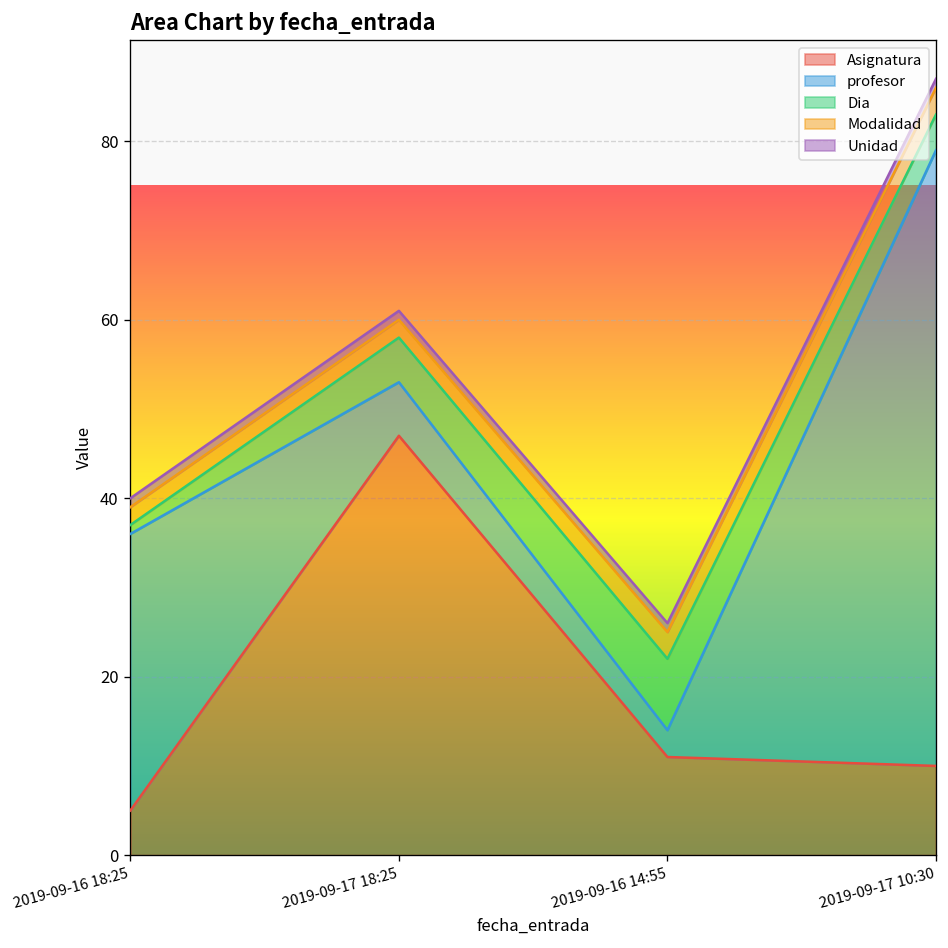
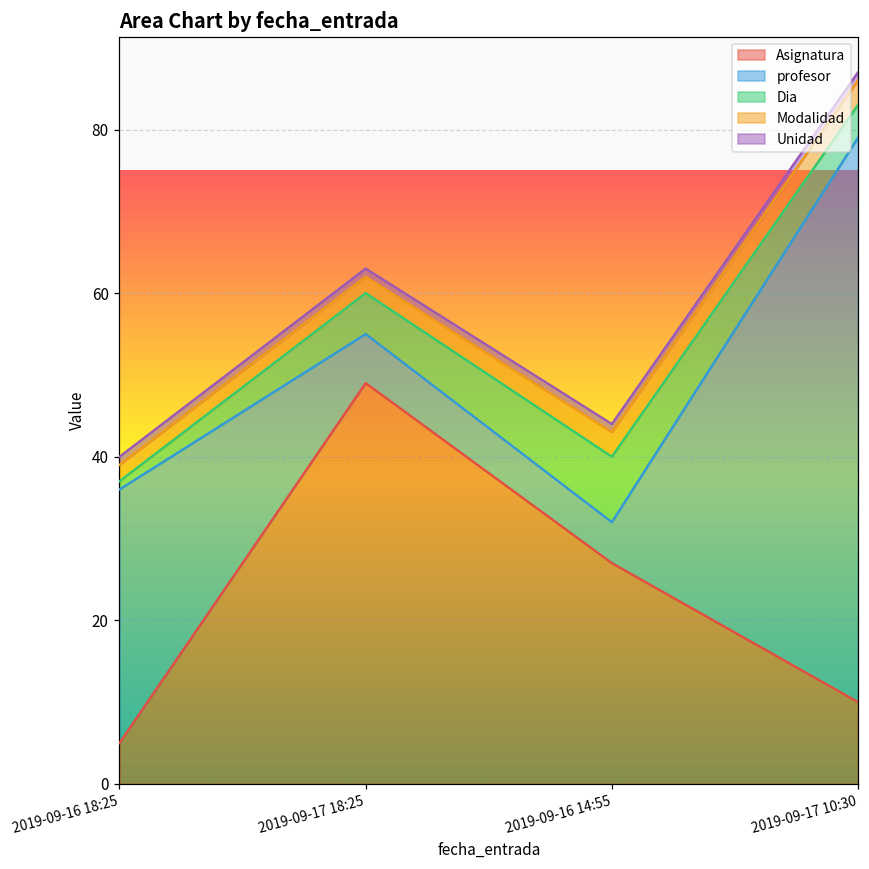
Asignatura, 2019-09-17 18:25: 47 -> 49
Asignatura, 2019-09-16 14:55: 11 -> 27
profesor, 2019-09-16 14:55: 3 -> 5
